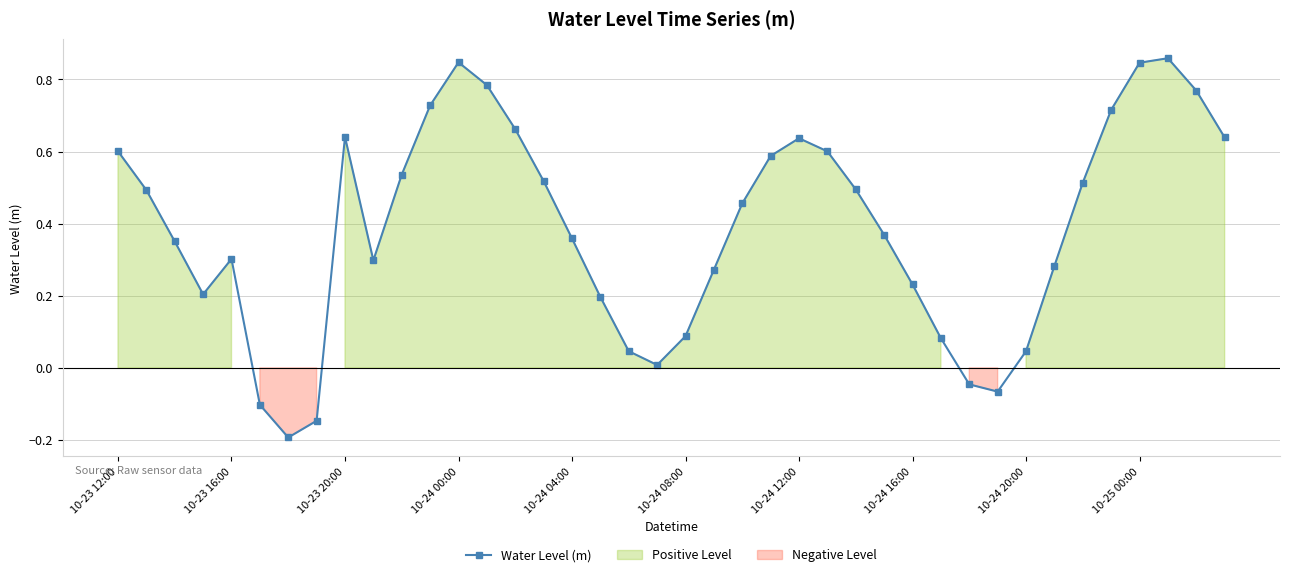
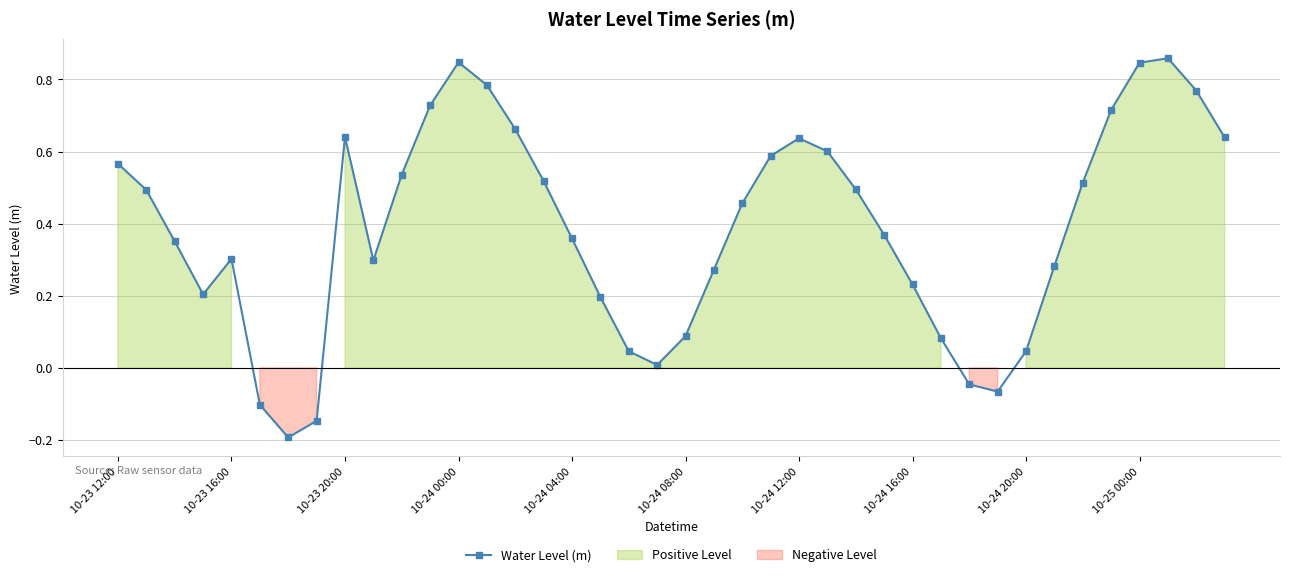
10-23 12:00: 0.60 -> 0.57
